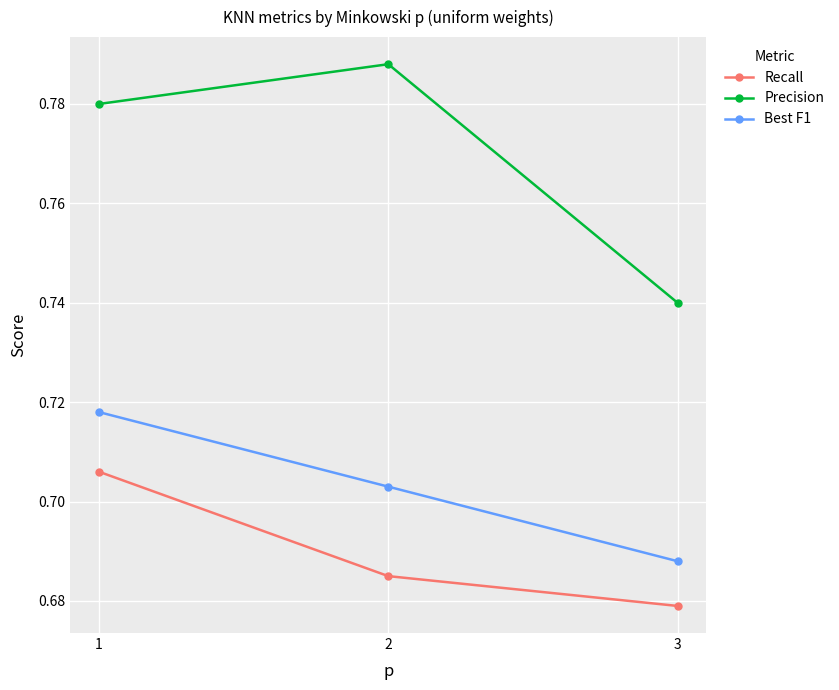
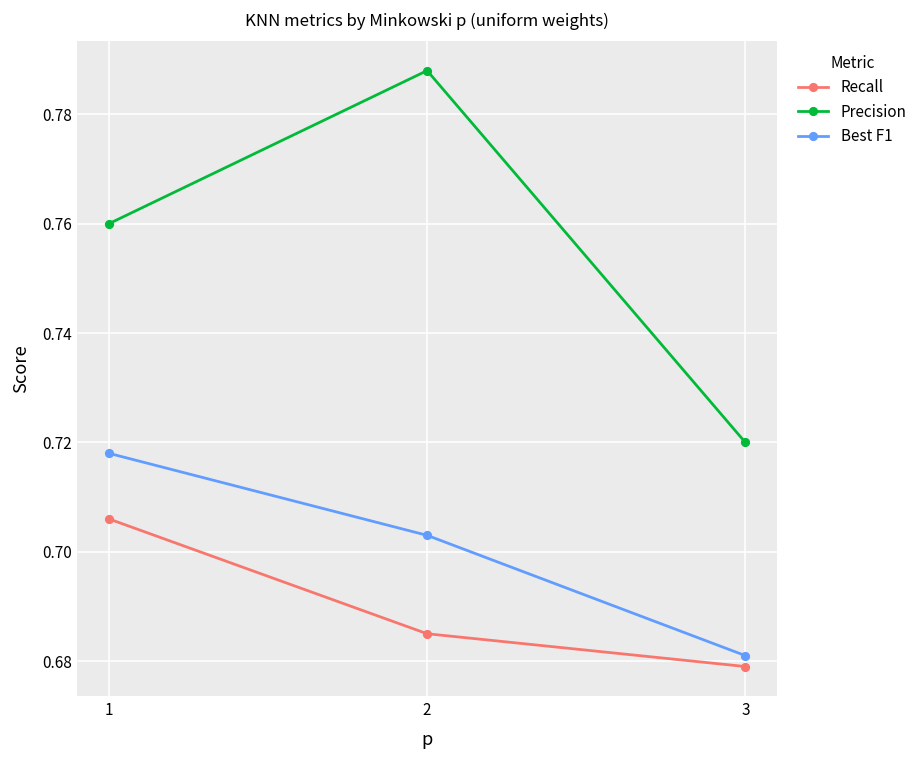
Precision, 1: 0.78 -> 0.76
Precision, 3: 0.74 -> 0.72
Best F1, 3: 0.688 -> 0.681
